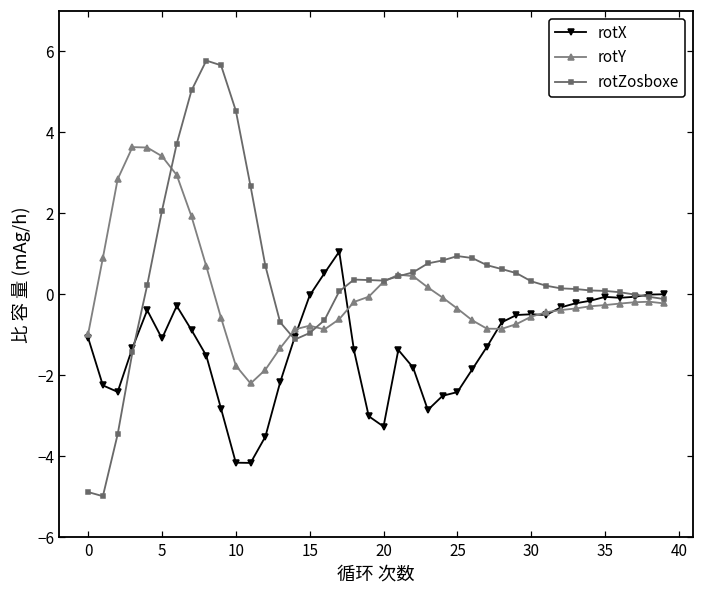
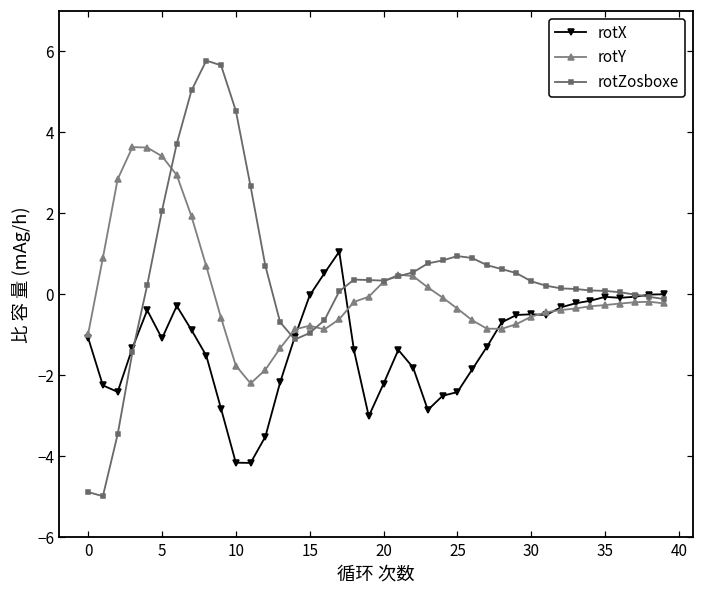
rotX, 20: -3.3 -> -2.2
